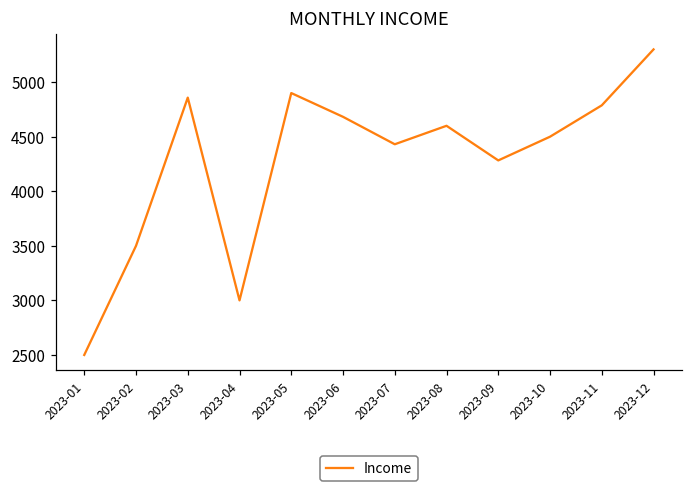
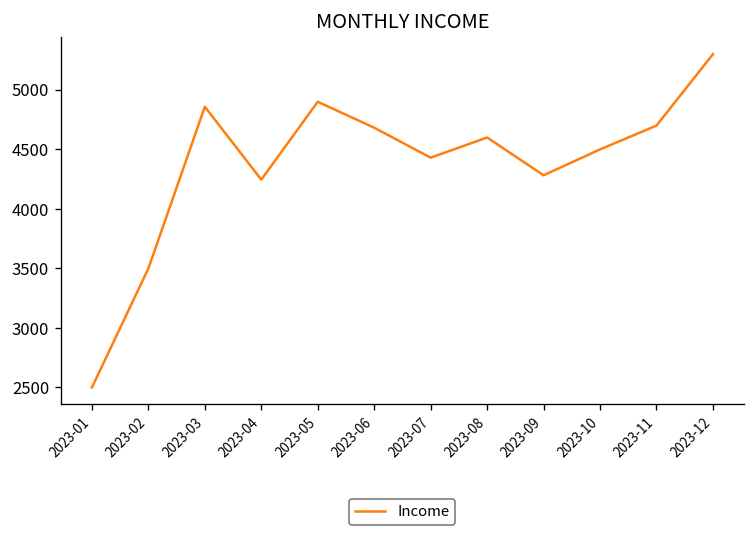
2023-04: 3000 -> 4200
2023-11: 4800 -> 4700
